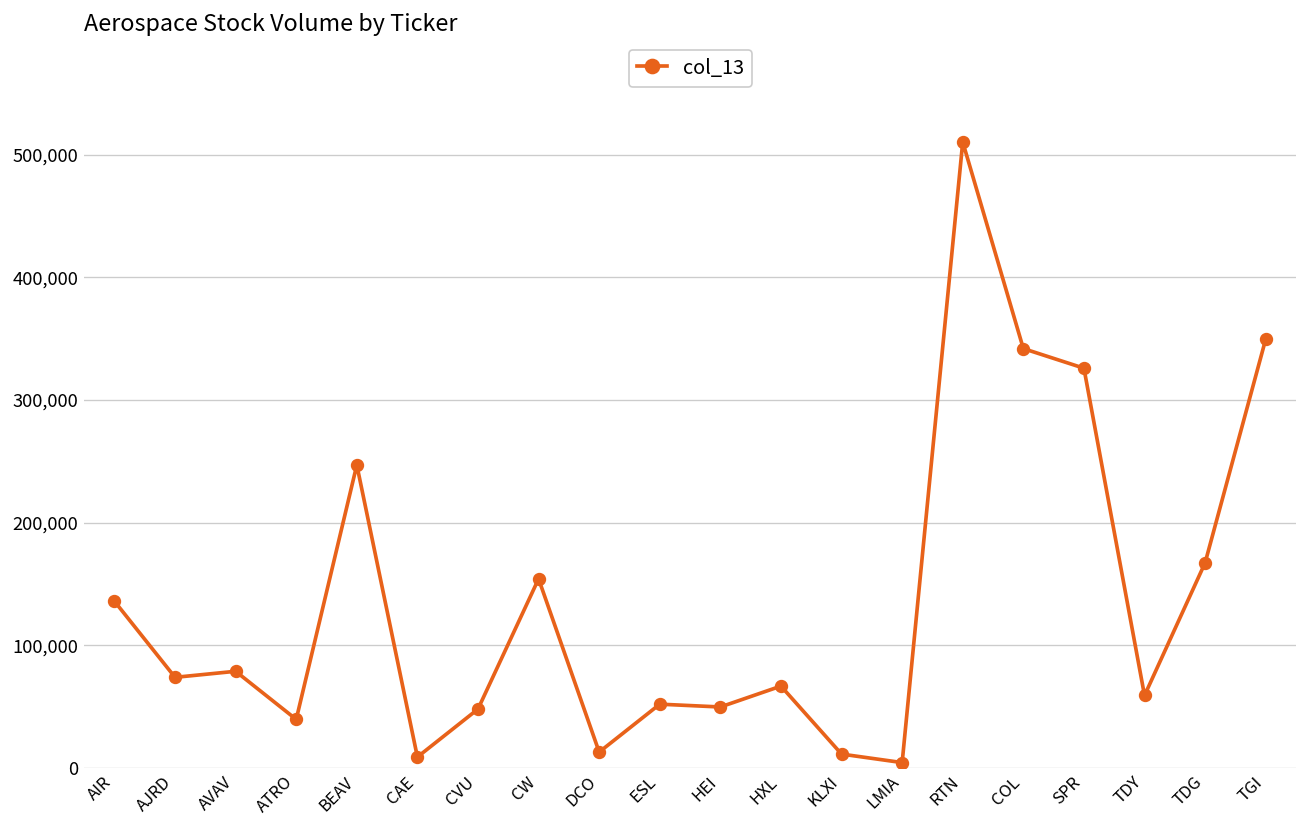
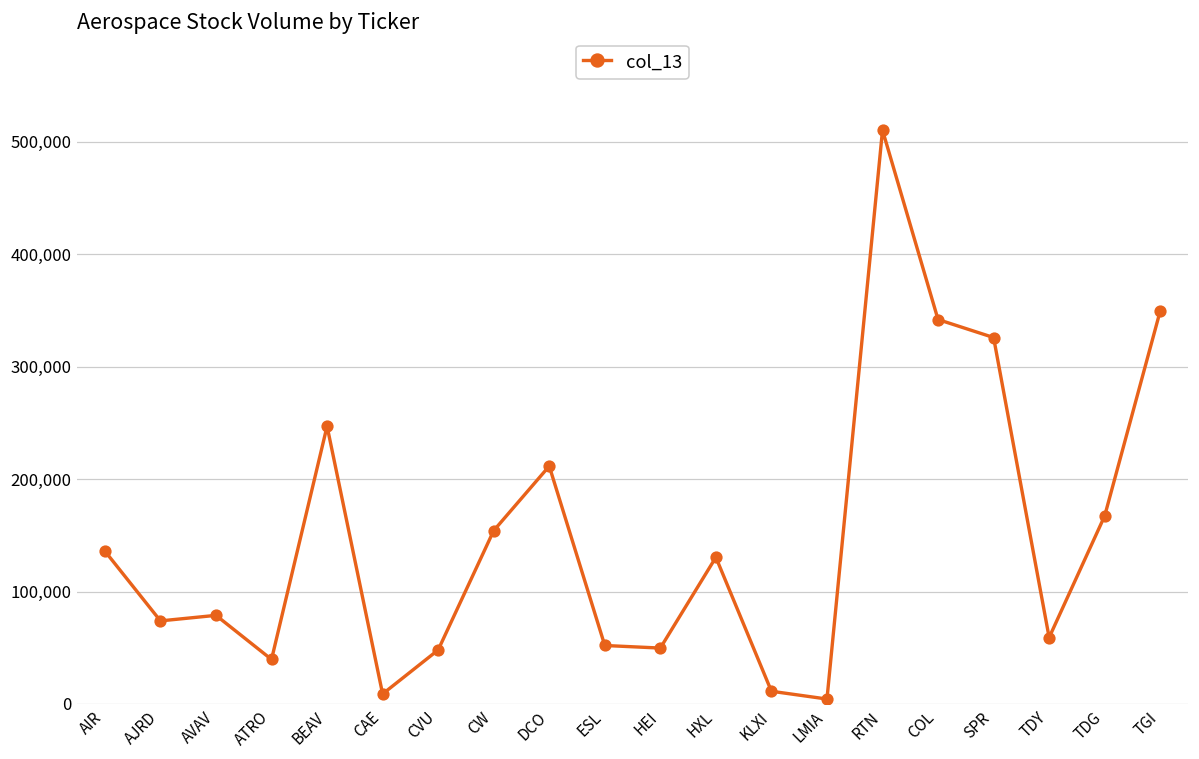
DCO: 13,000 -> 212,000
HXL: 67,000 -> 130,000
